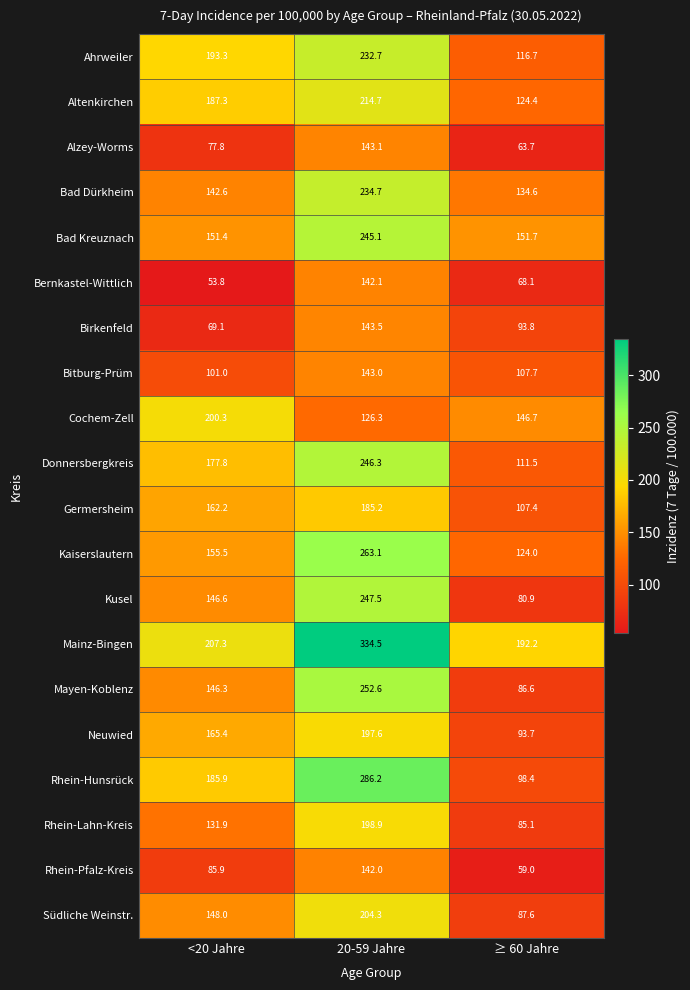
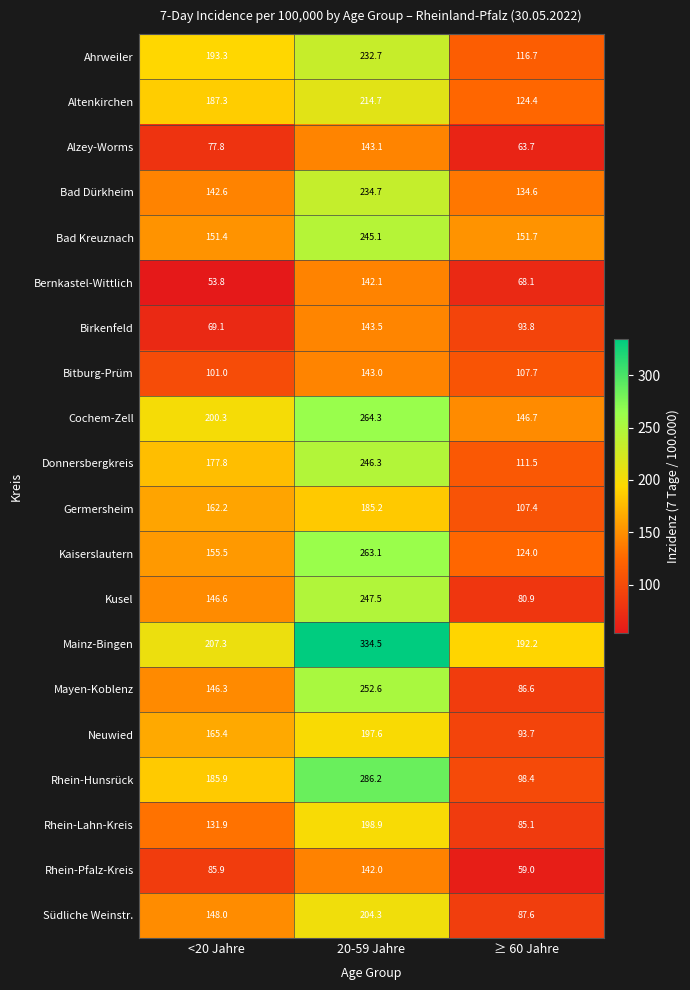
Cochem-Zell, 20-59 Jahre: 126.3 -> 264.3
